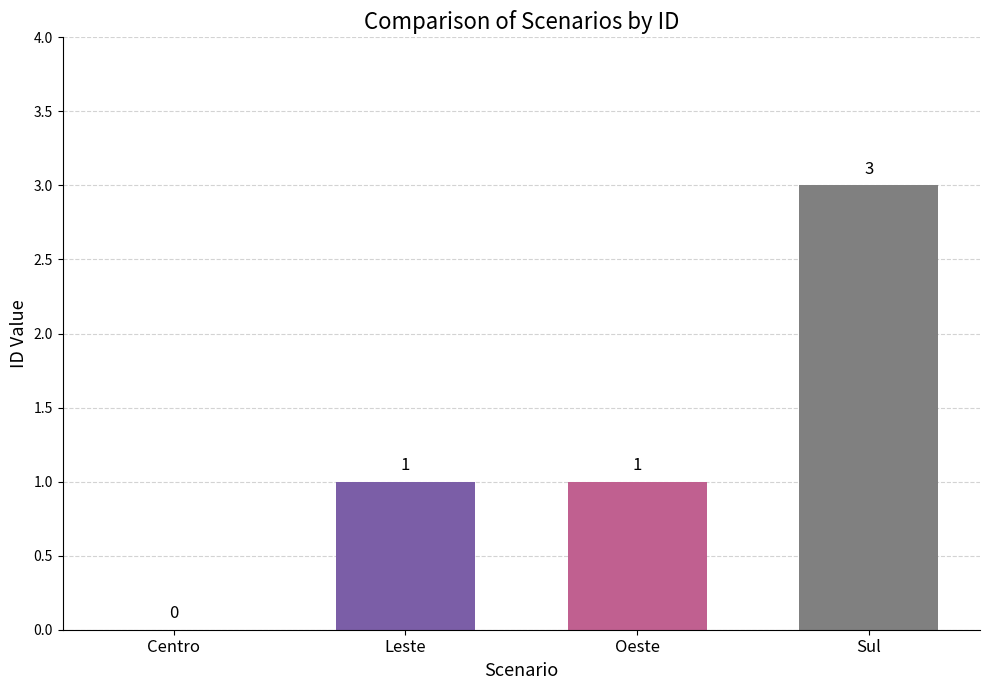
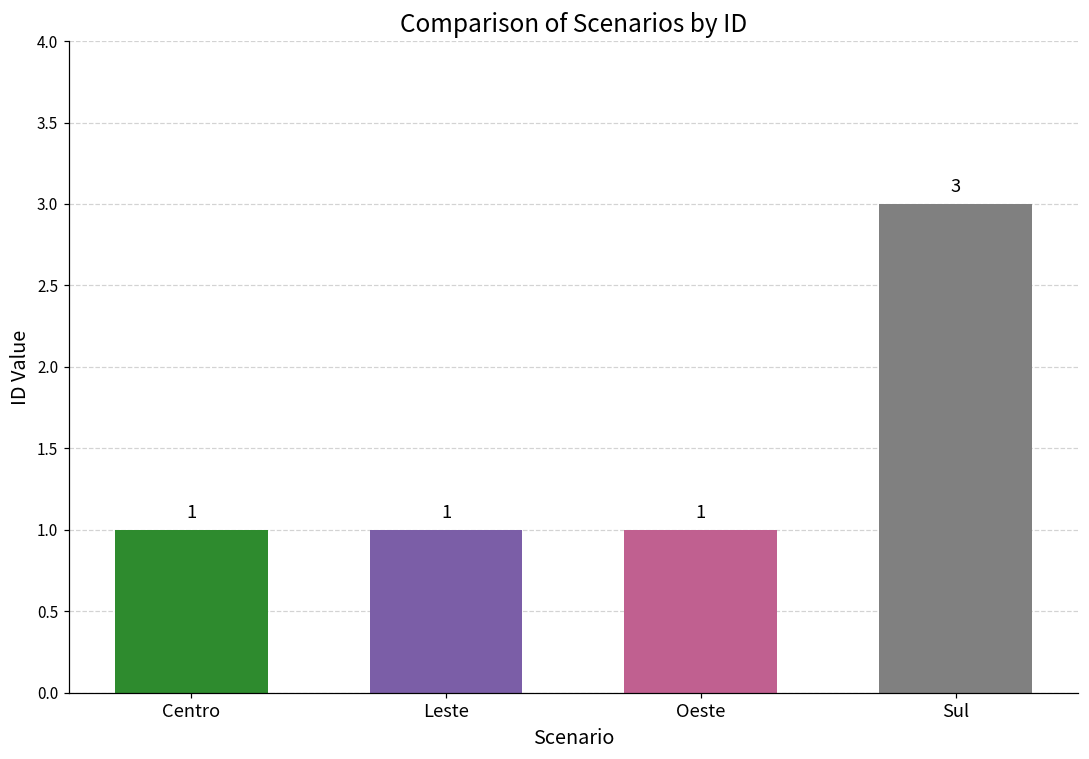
Centro: 0 -> 1
